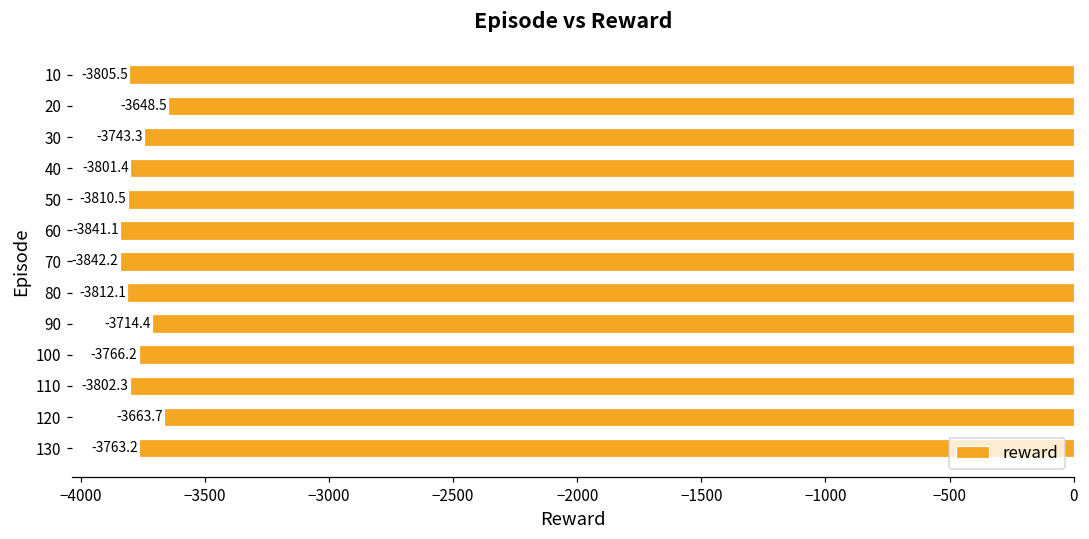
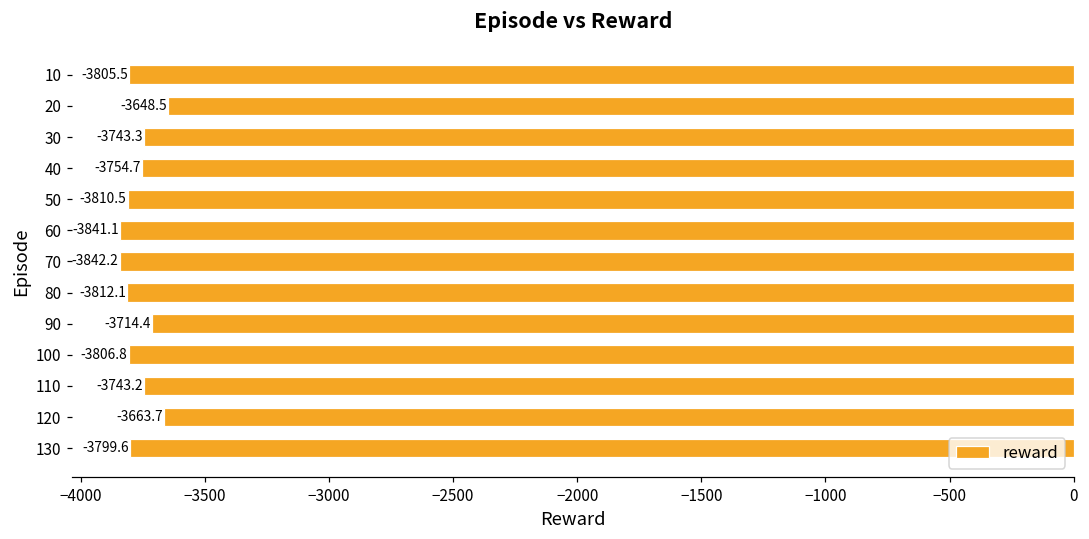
40: -3801.4 -> -3754.7
100: -3766.2 -> -3806.8
110: -3802.3 -> -3743.2
130: -3763.2 -> -3799.6
